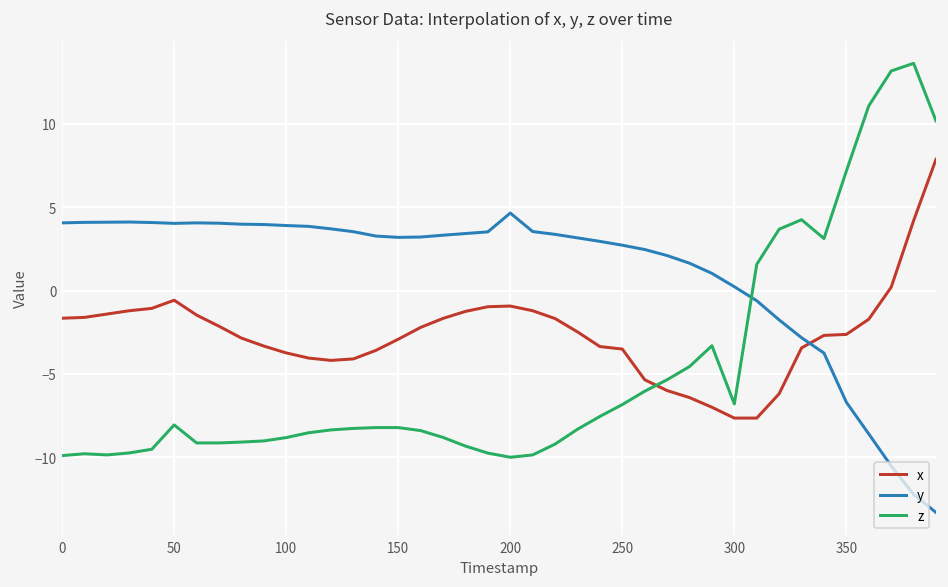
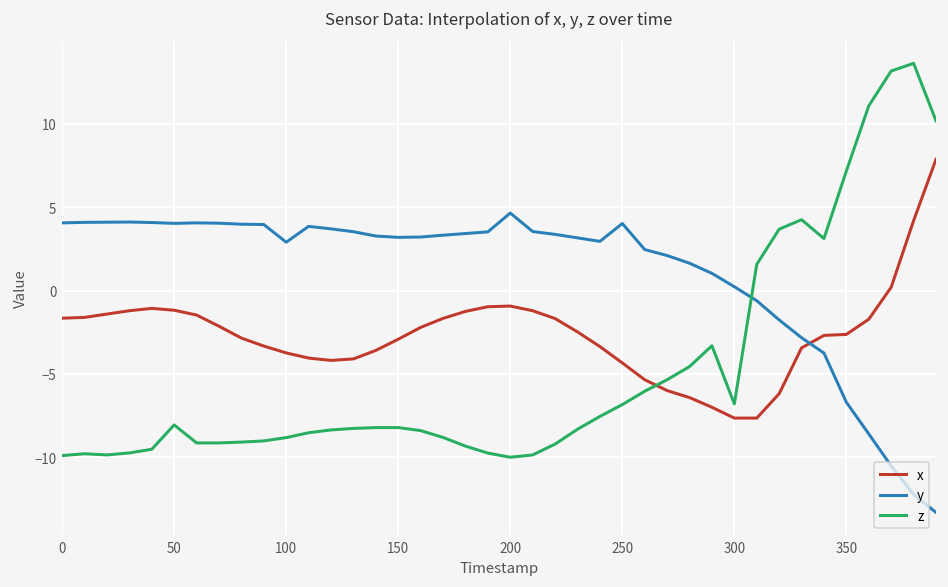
x, 50: -0.6 -> -1.2
y, 100: 3.9 -> 2.9
x, 250: -3.5 -> -4.3
y, 250: 2.7 -> 4.0
